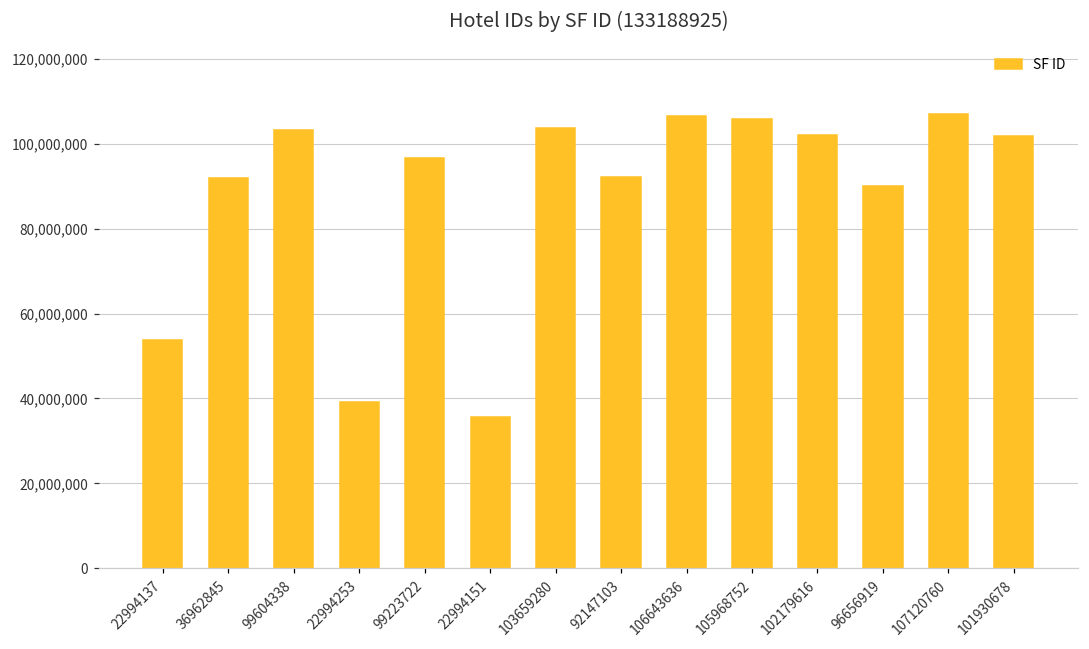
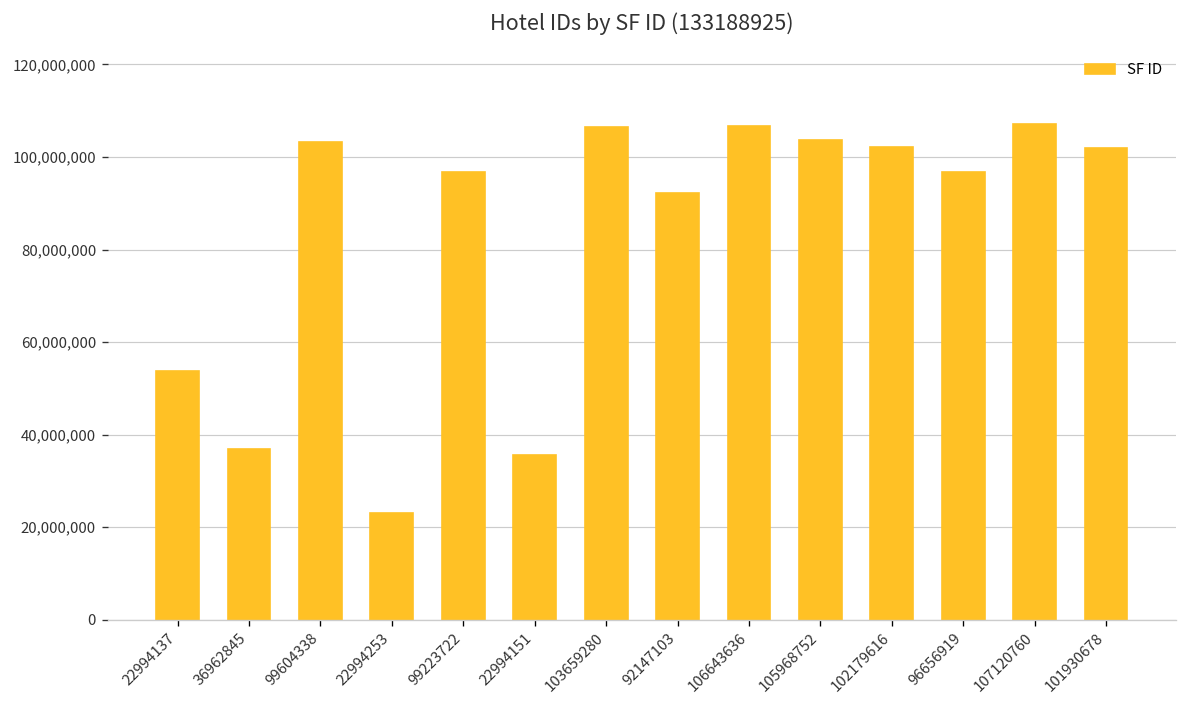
36962845: 92,000,000 -> 37,000,000
22994253: 39,000,000 -> 23,000,000
103659280: 104,000,000 -> 106,000,000
105968752: 106,000,000 -> 104,000,000
96656919: 90,000,000 -> 97,000,000
